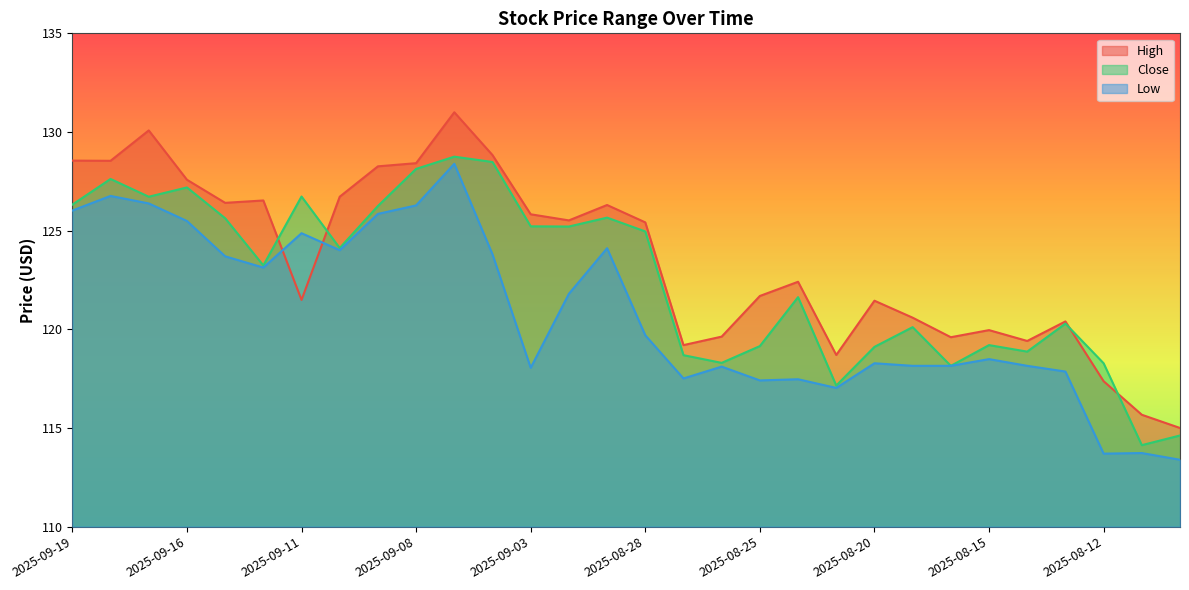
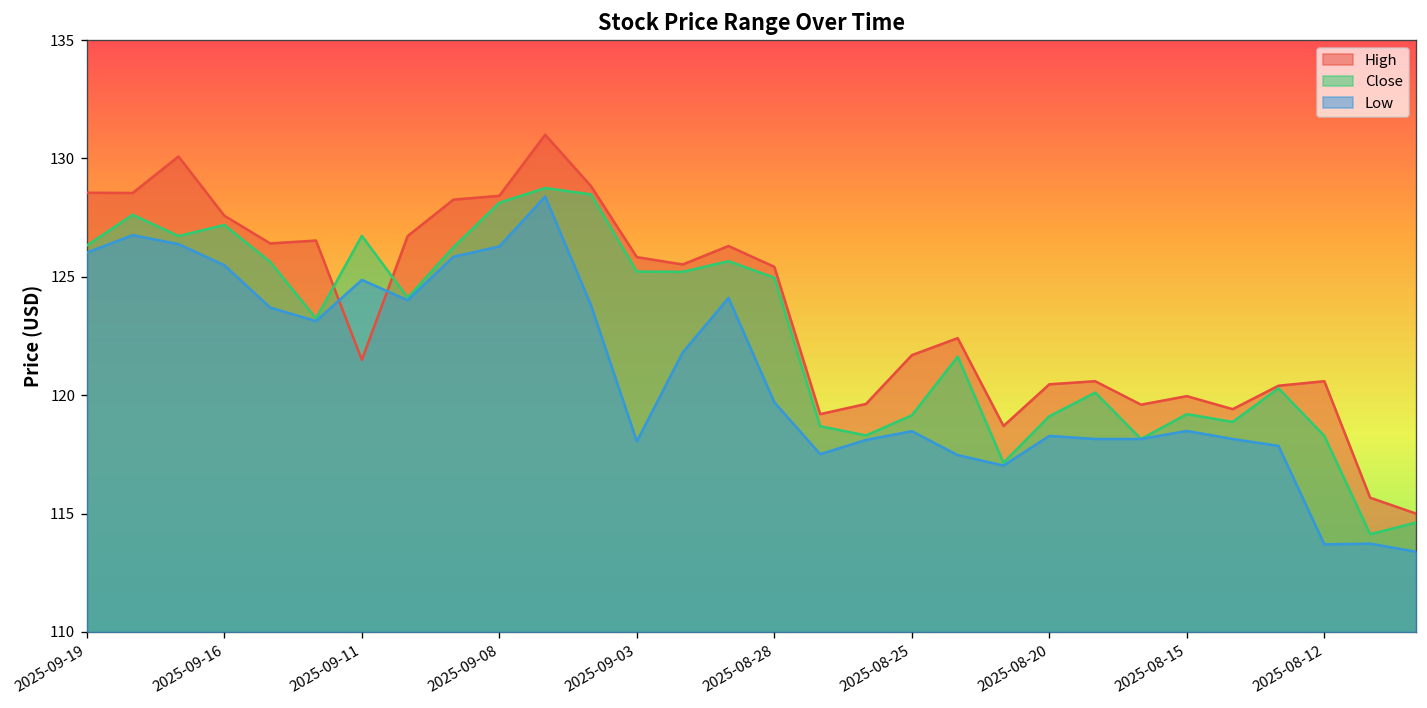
Low, 2025-08-25: 117.4 -> 118.5
High, 2025-08-20: 121.5 -> 120.5
High, 2025-08-12: 117.4 -> 120.6
